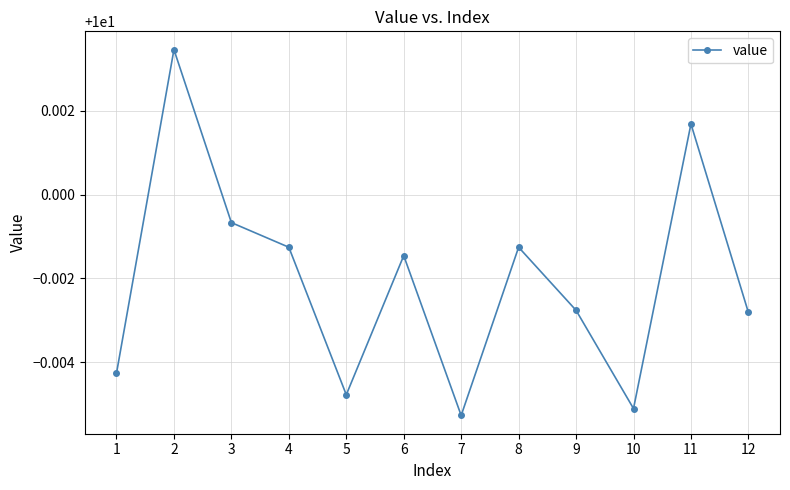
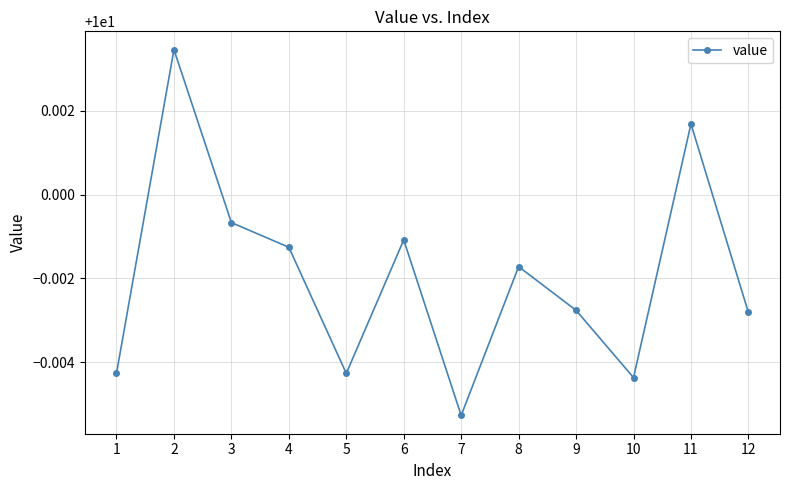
5: 9.9952 -> 9.9957
6: 9.9985 -> 9.9989
8: 9.9987 -> 9.9983
10: 9.9949 -> 9.9956
